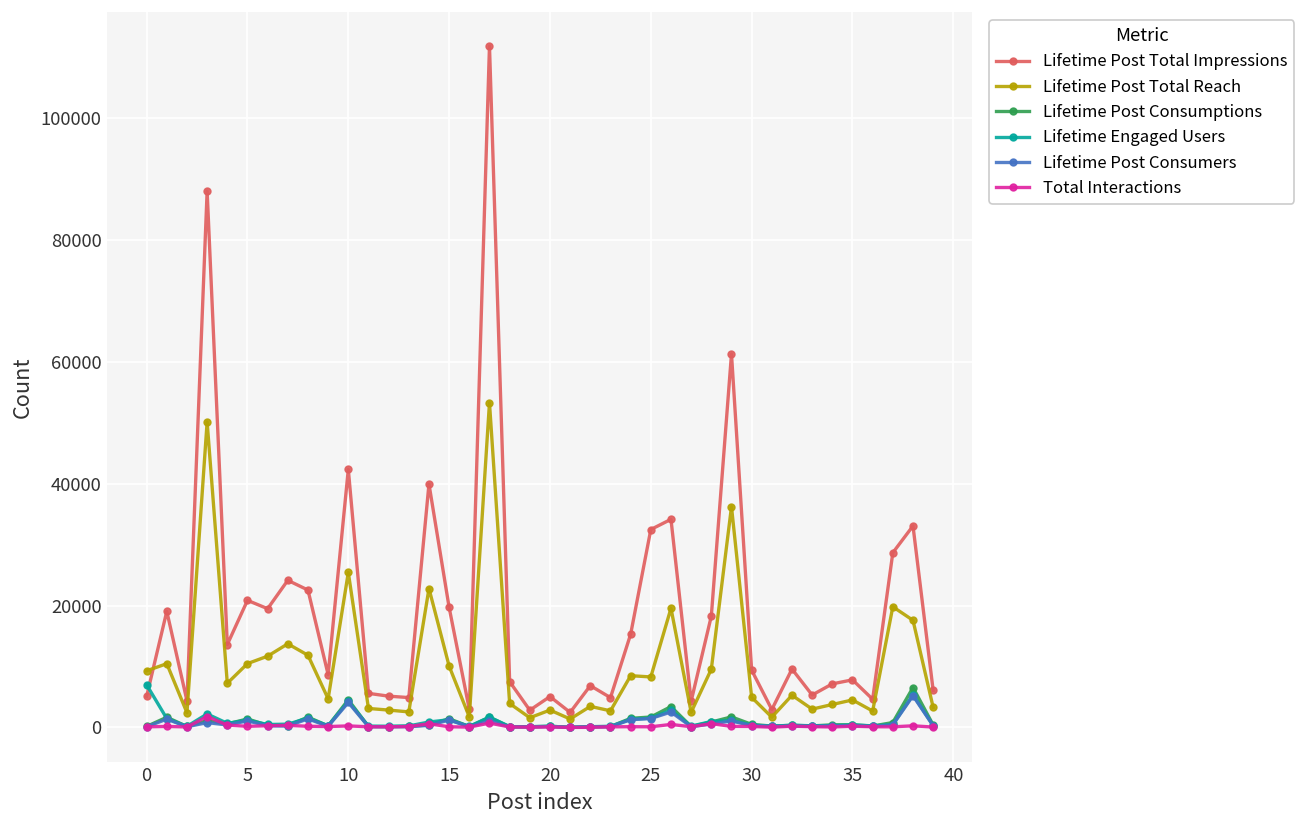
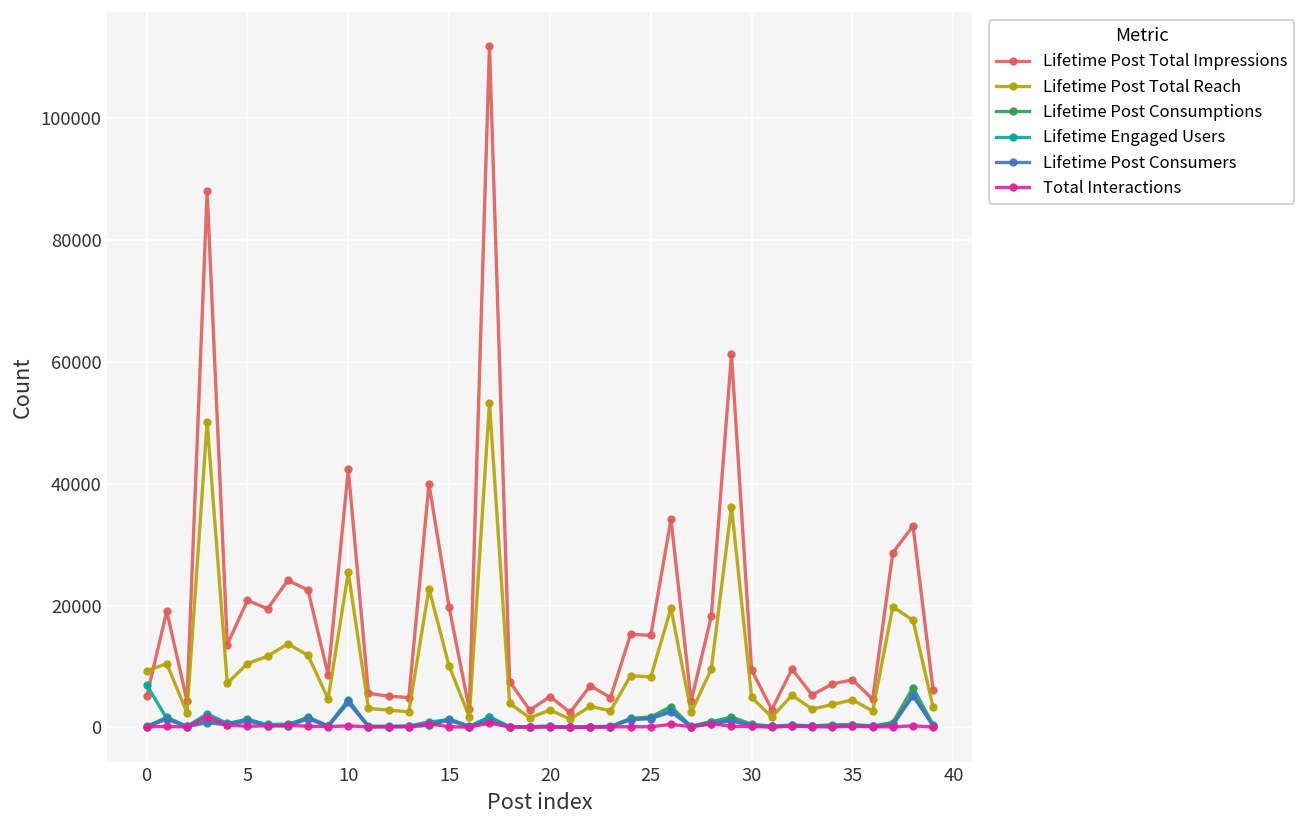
Lifetime Post Total Impressions, 25: 32000 -> 15000
